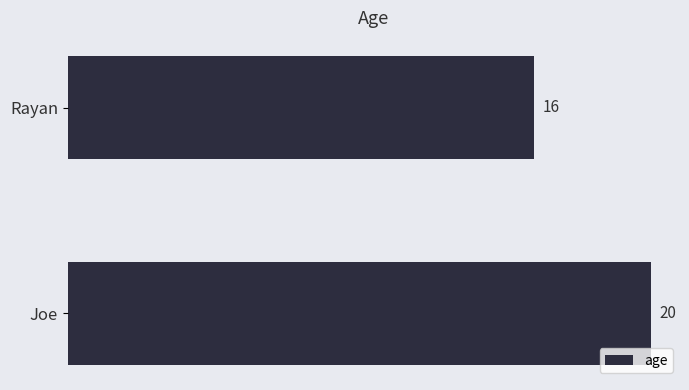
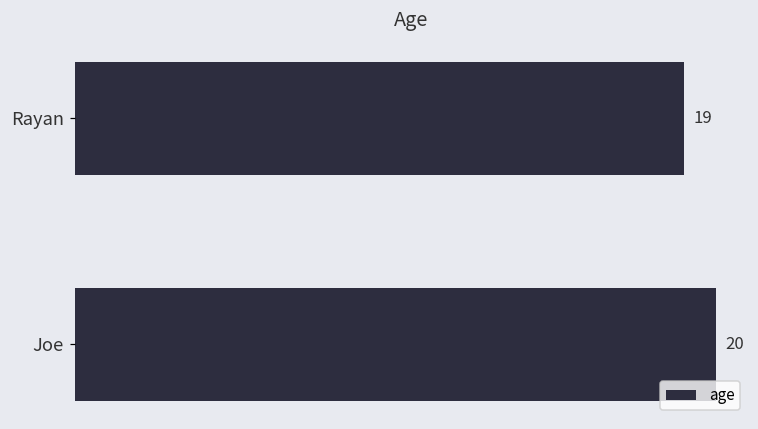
Rayan: 16 -> 19
